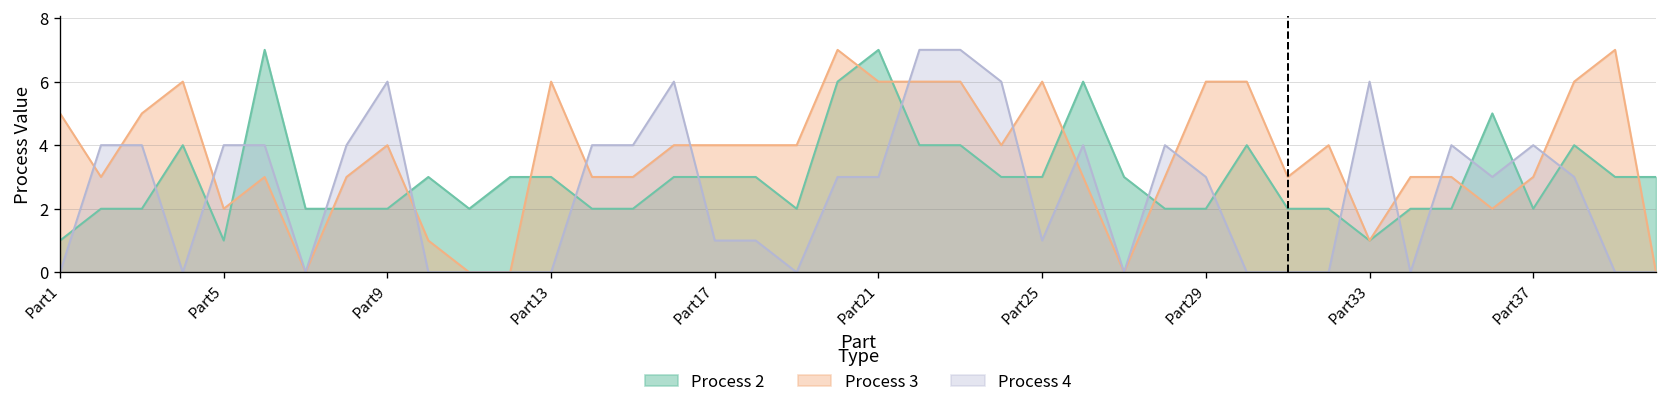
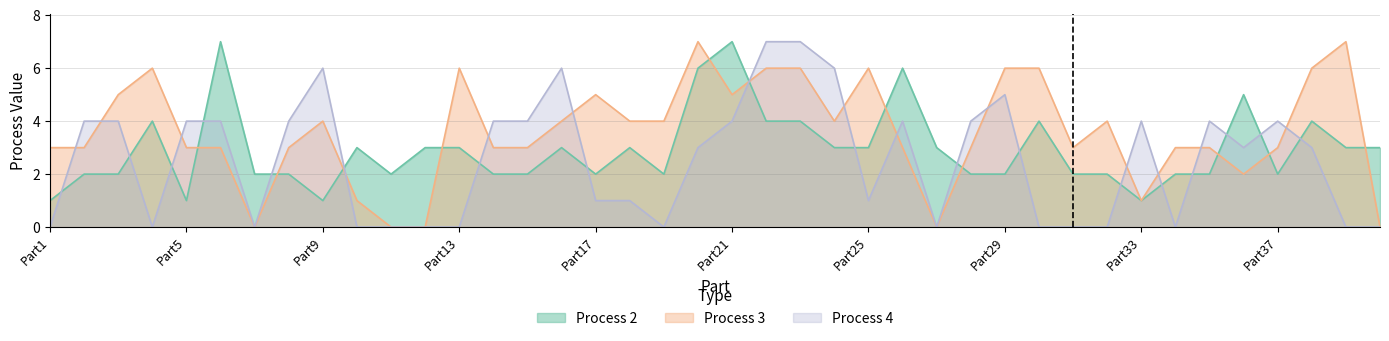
Process 3, Part1: 5 -> 3
Process 3, Part5: 2 -> 3
Process 2, Part9: 2 -> 1
Process 2, Part17: 3 -> 2
Process 3, Part17: 4 -> 5
Process 3, Part21: 6 -> 5
Process 4, Part21: 3 -> 4
Process 4, Part29: 3 -> 5
Process 4, Part33: 6 -> 4
